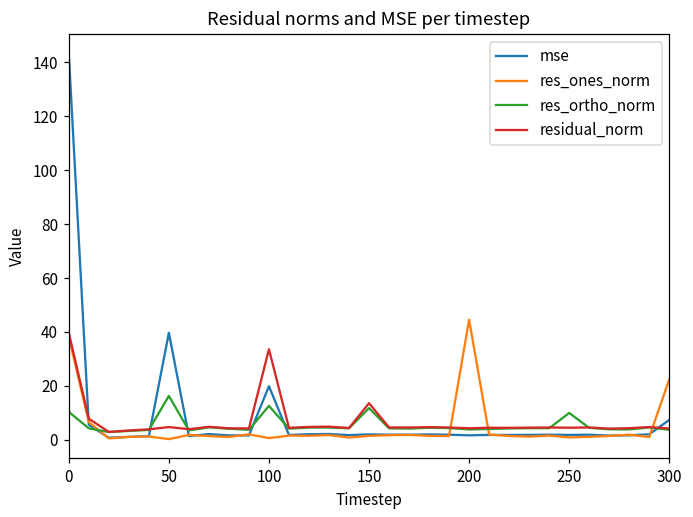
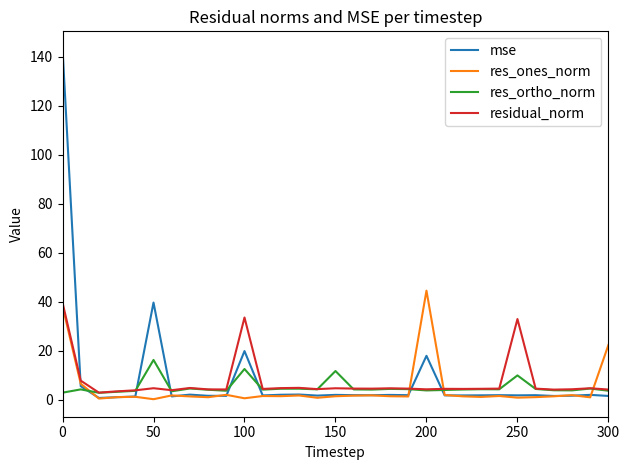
res_ortho_norm, 0: 10 -> 3
residual_norm, 150: 14 -> 5
mse, 200: 2 -> 18
residual_norm, 250: 5 -> 33
mse, 300: 7 -> 2
